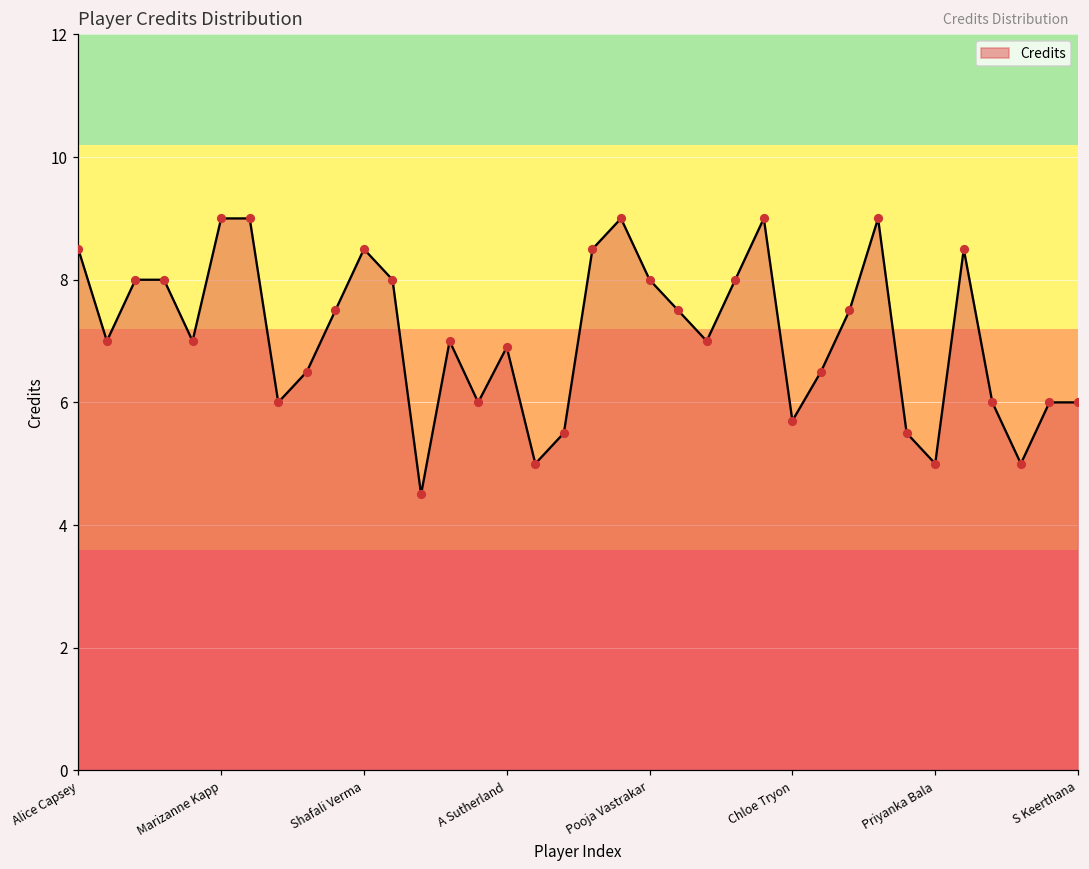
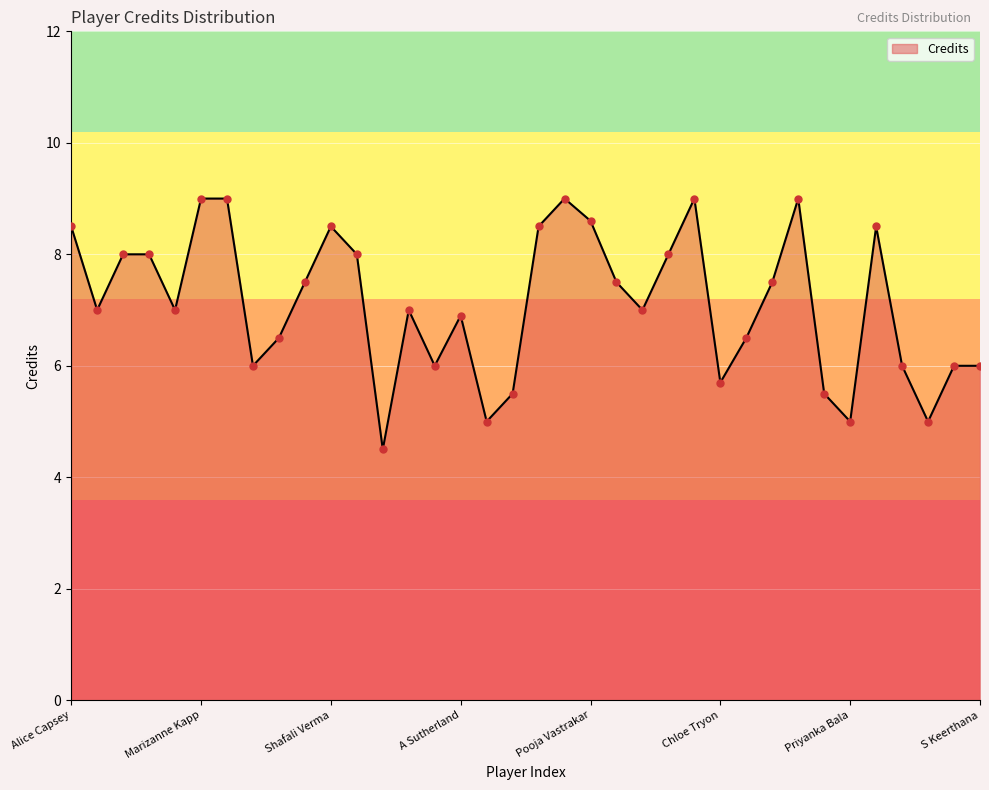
Pooja Vastrakar: 8.0 -> 8.6
